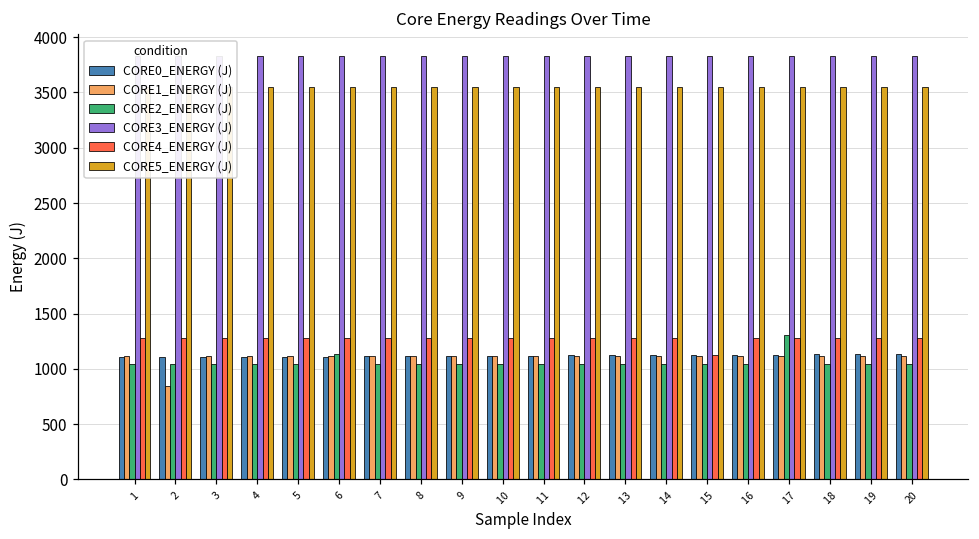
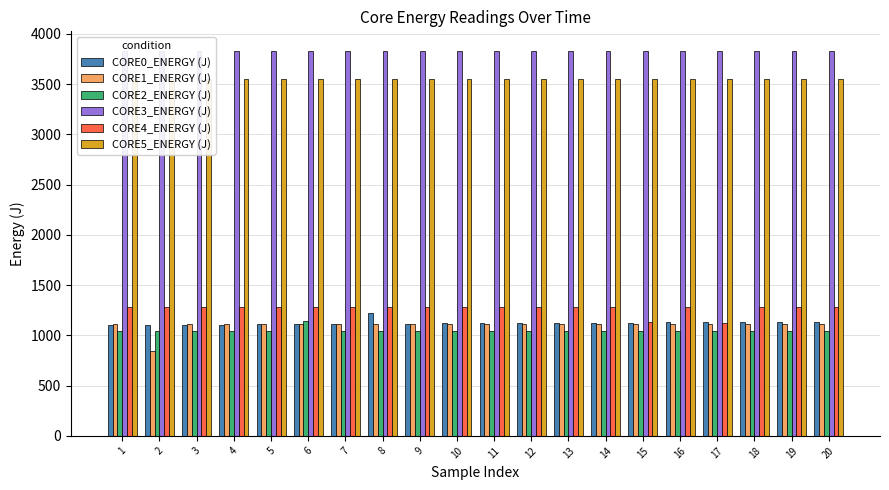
CORE0_ENERGY (J), 8: 1110 -> 1220
CORE2_ENERGY (J), 17: 1310 -> 1050
CORE4_ENERGY (J), 17: 1280 -> 1120
